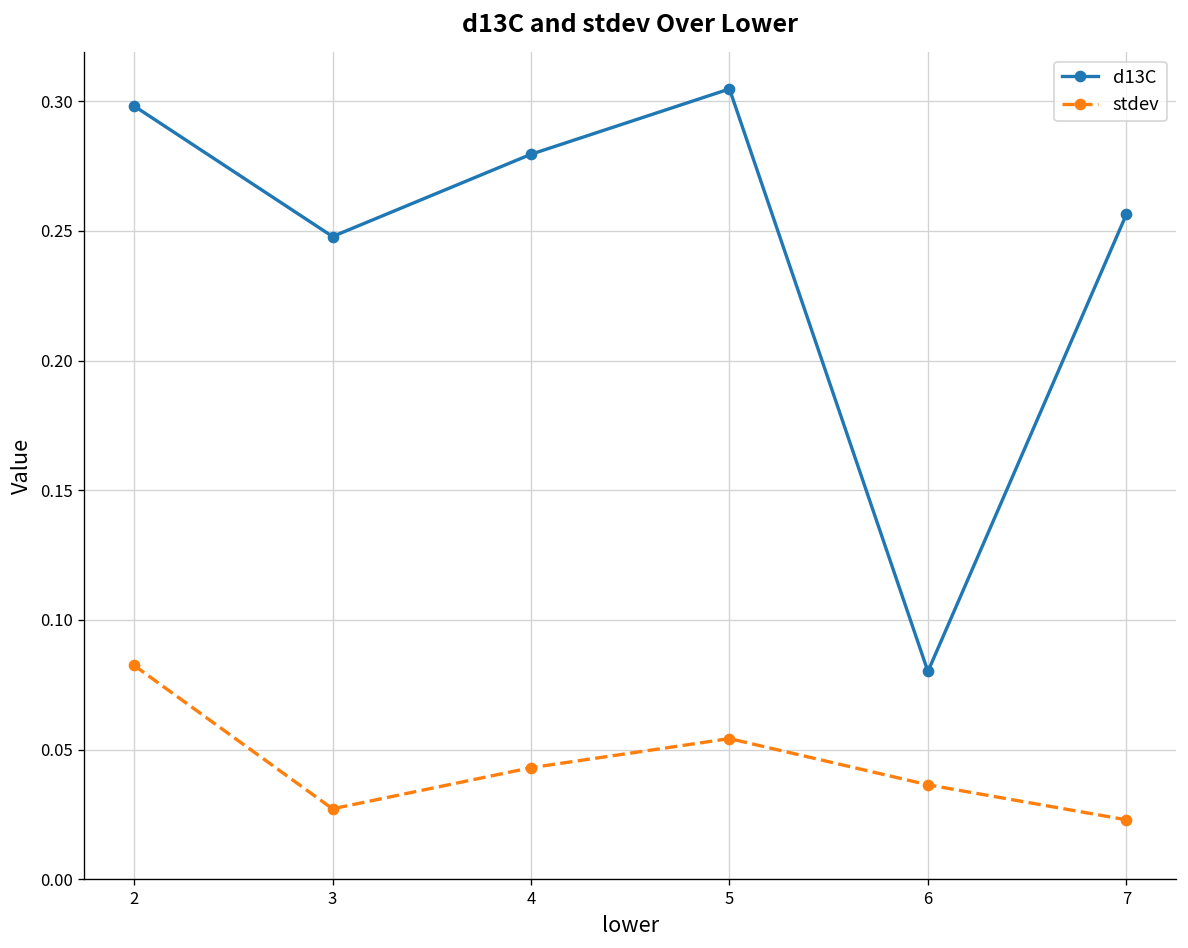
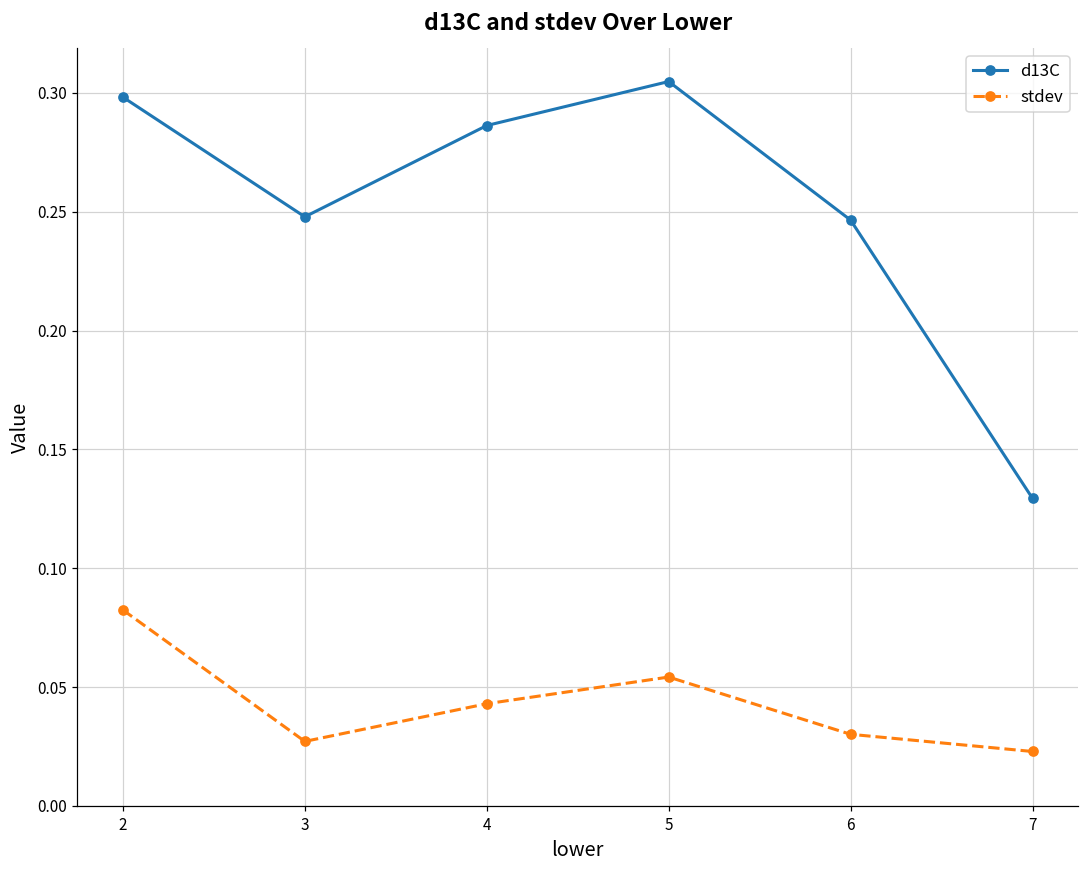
d13C, 4: 0.280 -> 0.286
d13C, 6: 0.080 -> 0.246
stdev, 6: 0.036 -> 0.030
d13C, 7: 0.256 -> 0.129
